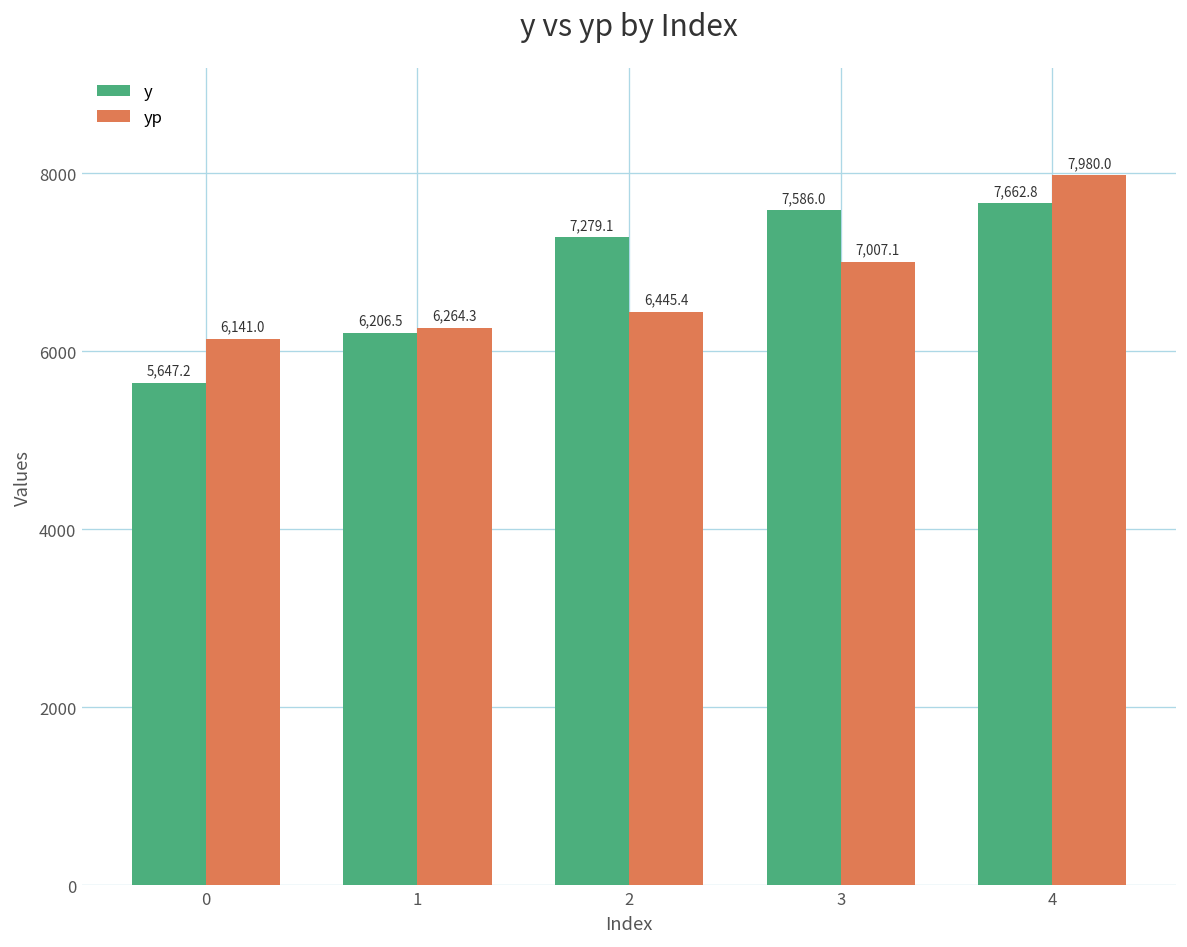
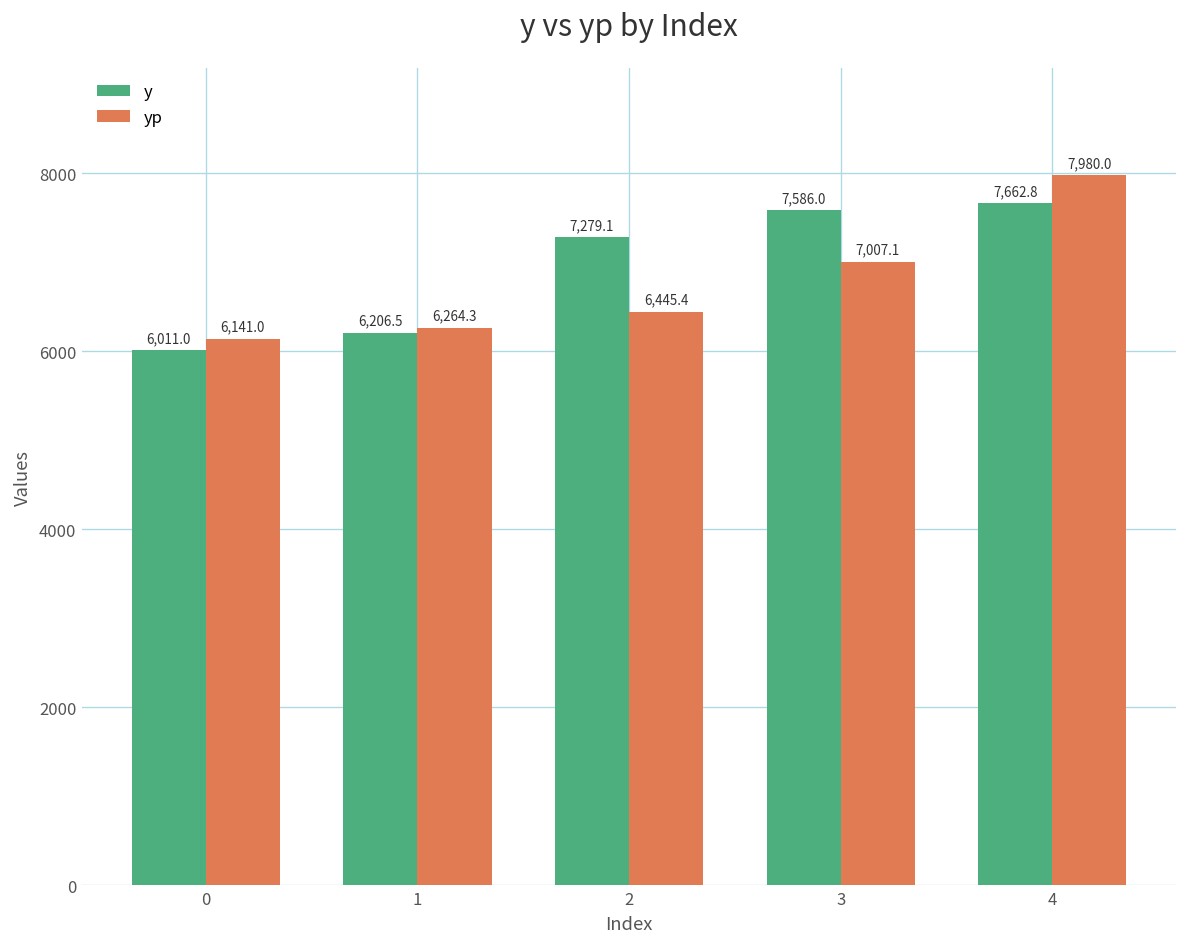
y, 0: 5,647.2 -> 6,011.0
